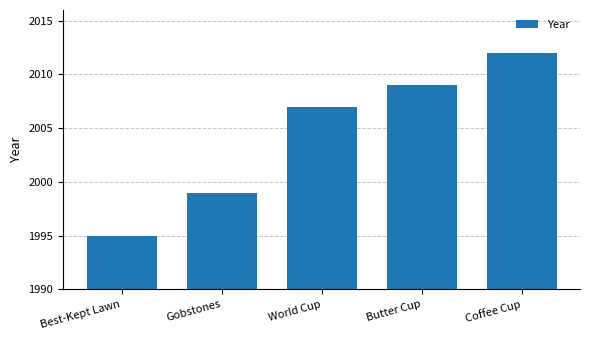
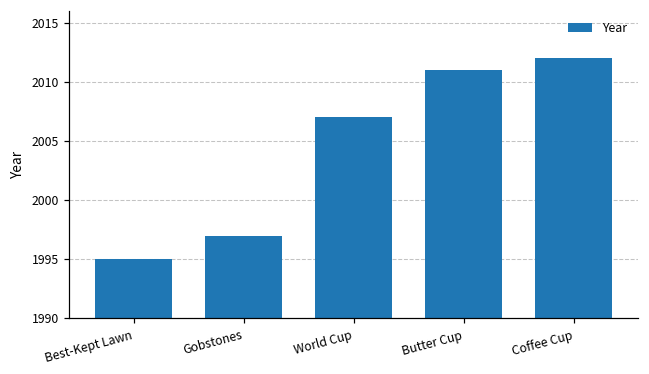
Gobstones: 1999 -> 1997
Butter Cup: 2009 -> 2011
